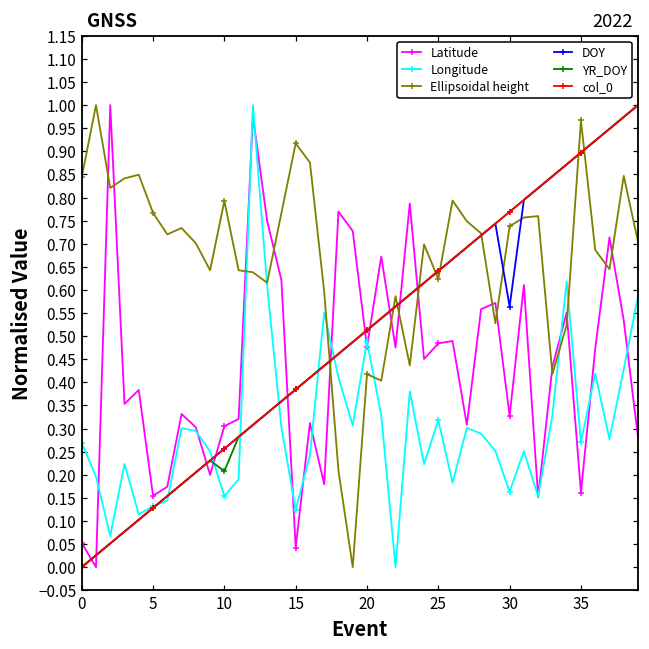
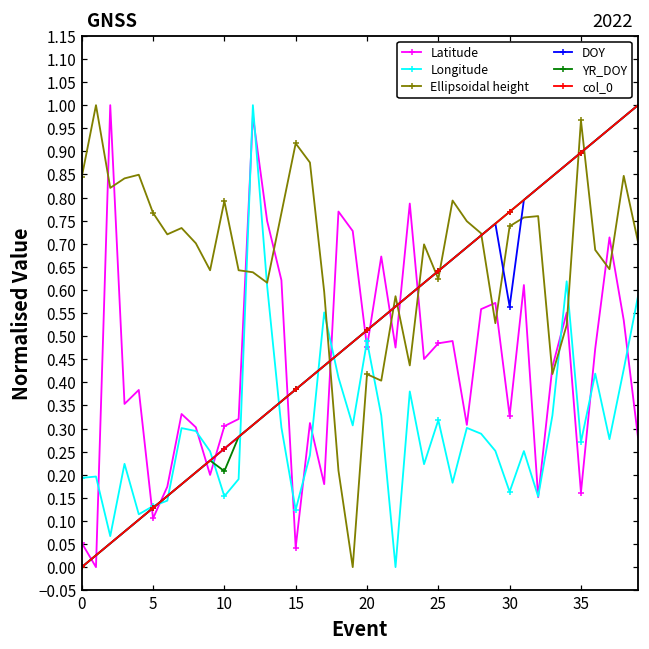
Longitude, 0: 0.27 -> 0.19
Latitude, 5: 0.15 -> 0.11
